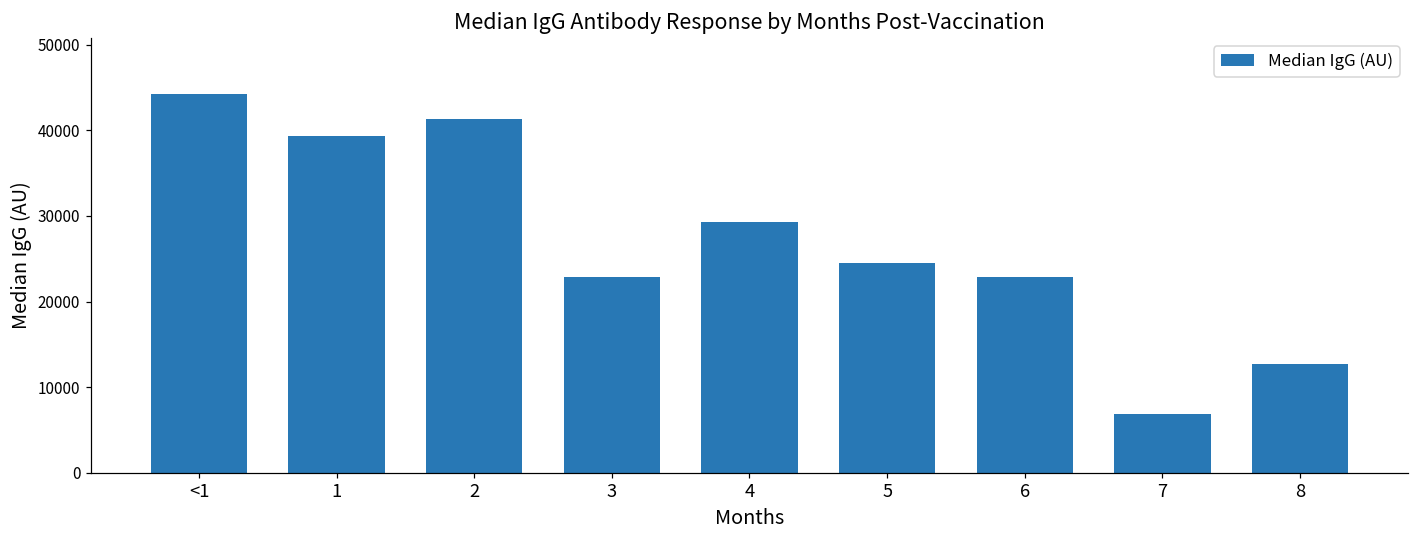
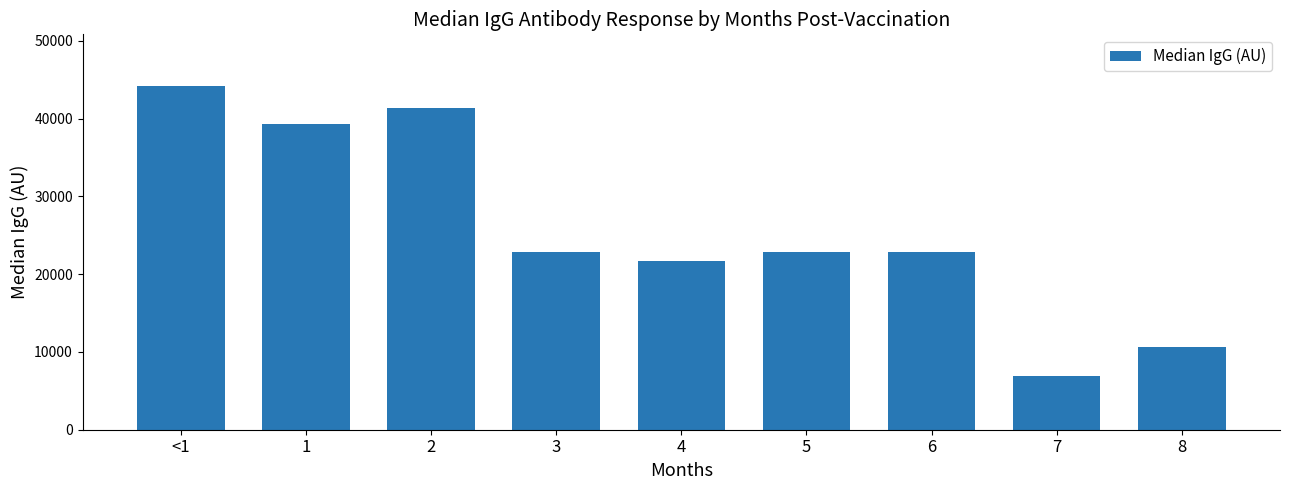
4: 29000 -> 22000
5: 24000 -> 23000
8: 13000 -> 11000
